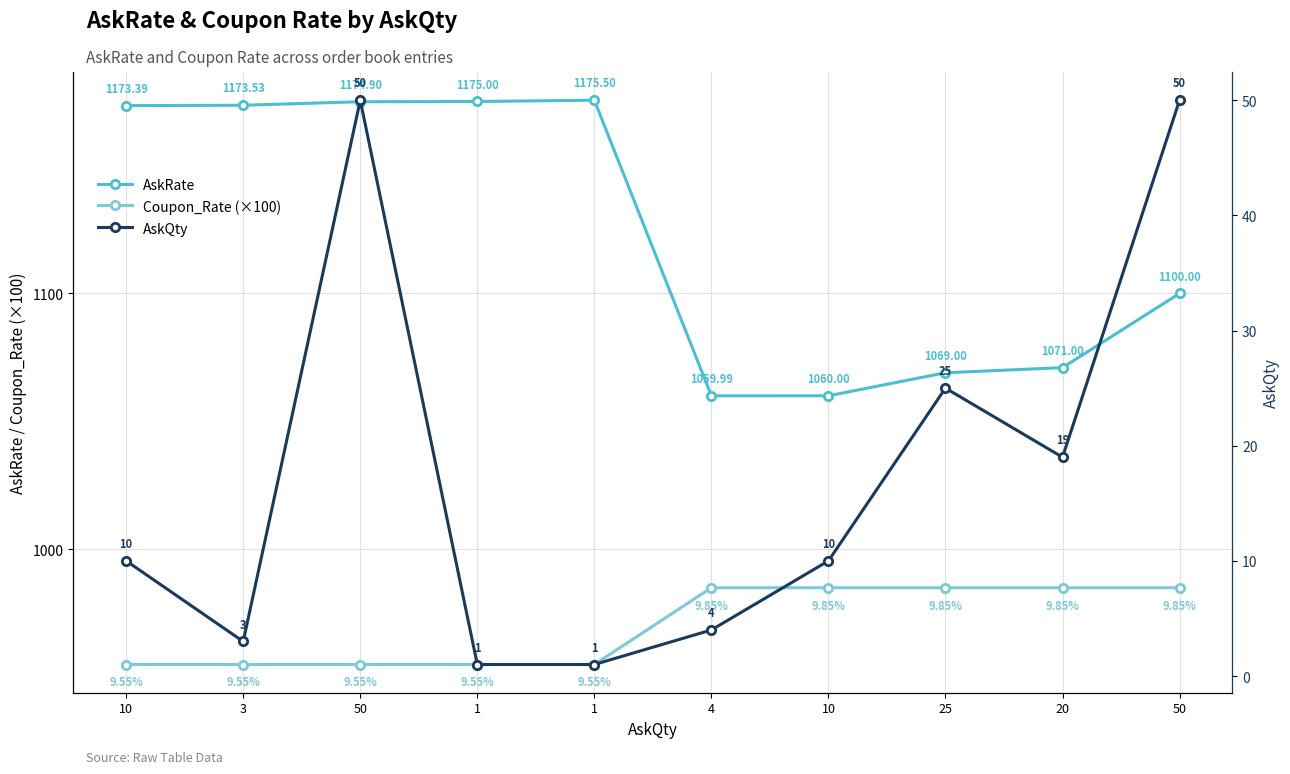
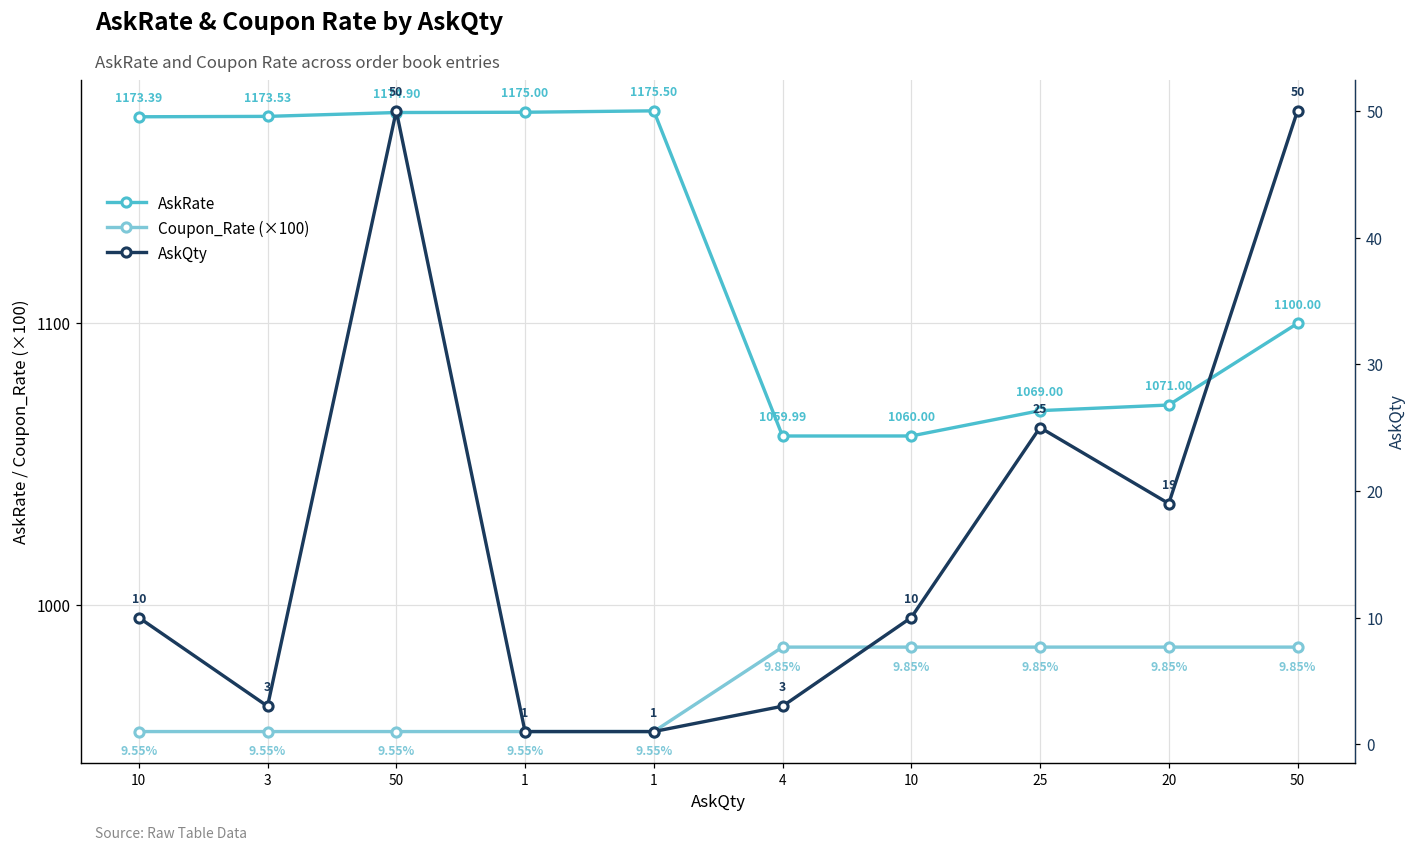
AskQty, 4: 4 -> 3
